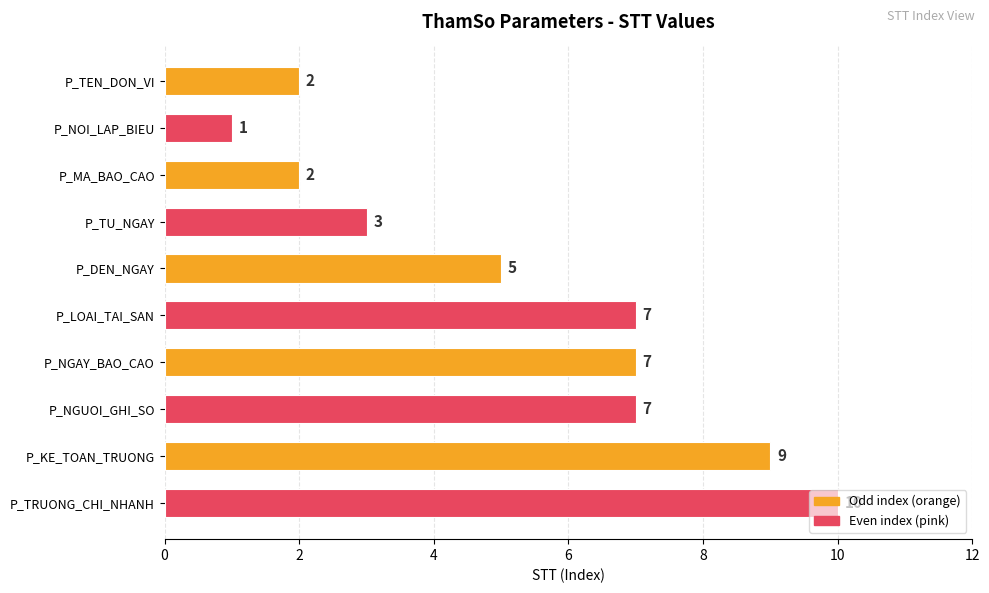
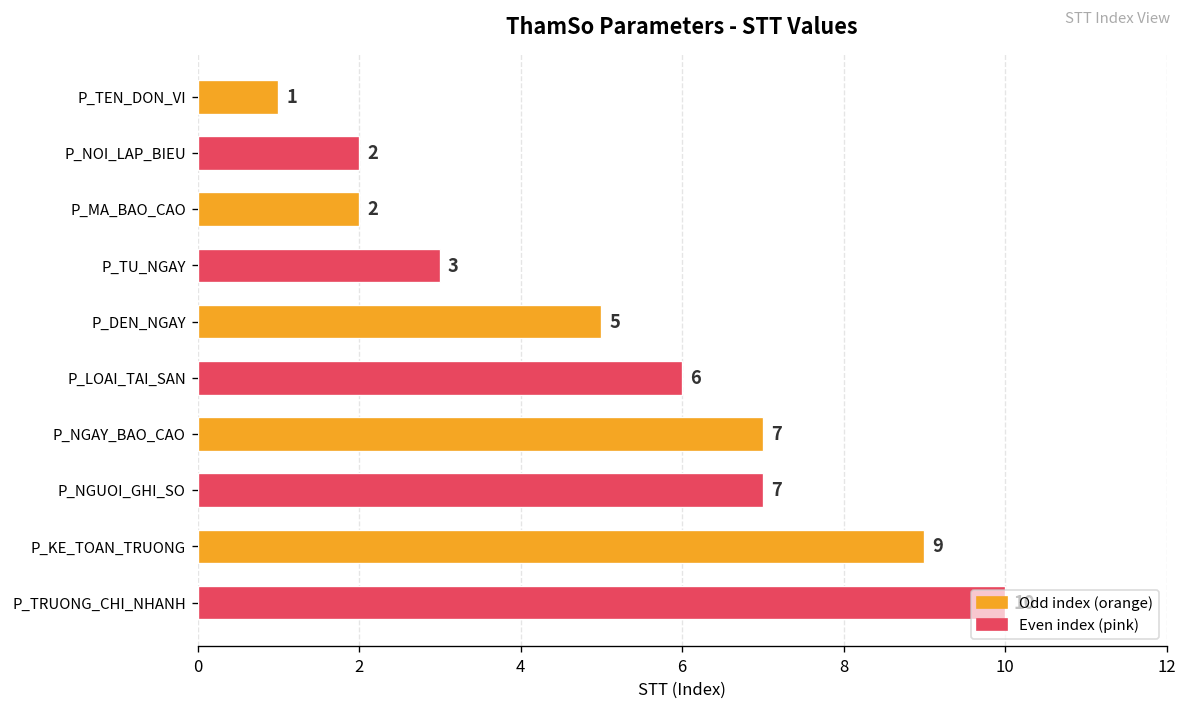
P_TEN_DON_VI: 2 -> 1
P_NOI_LAP_BIEU: 1 -> 2
P_LOAI_TAI_SAN: 7 -> 6
